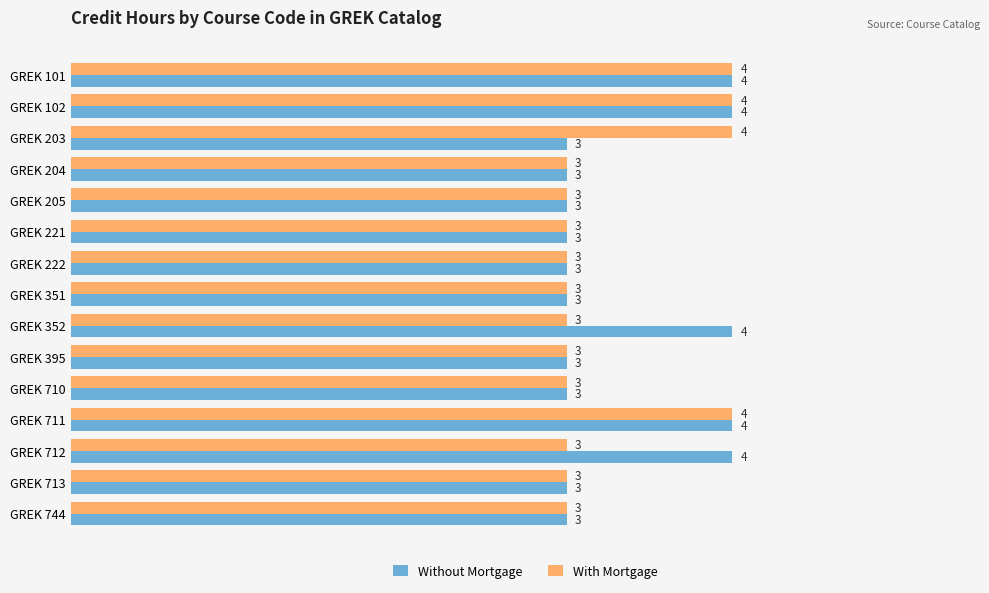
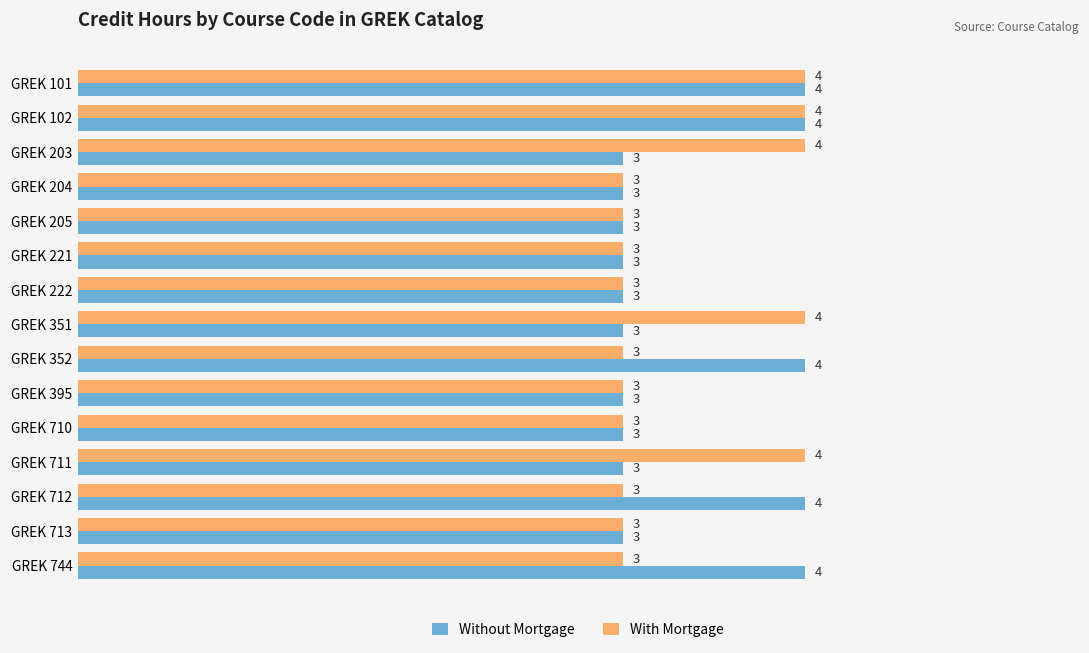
With Mortgage, GREK 351: 3 -> 4
Without Mortgage, GREK 711: 4 -> 3
Without Mortgage, GREK 744: 3 -> 4
